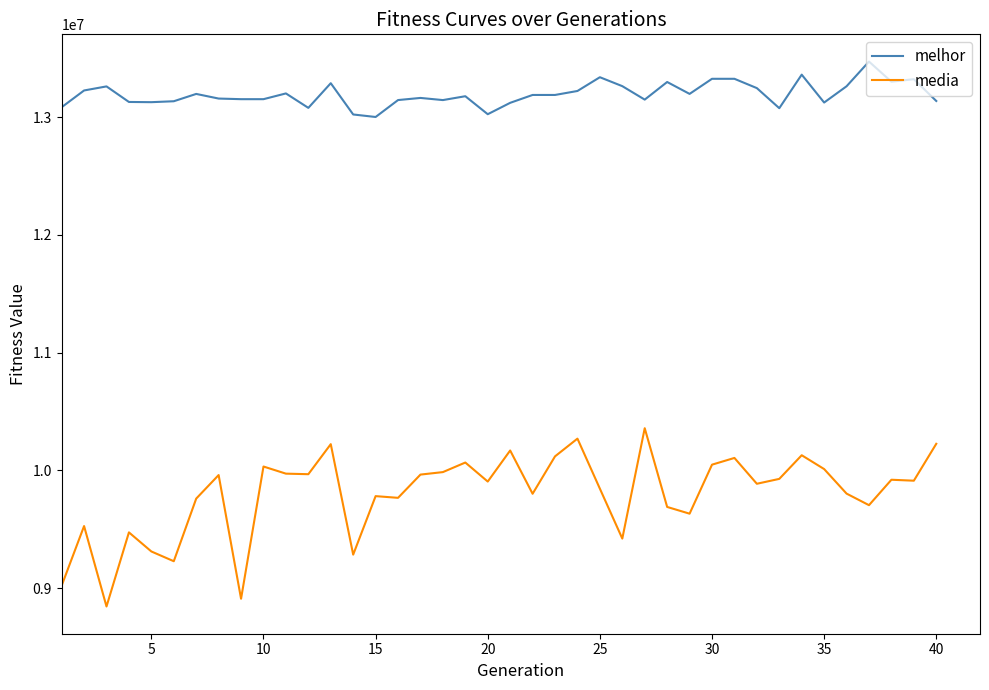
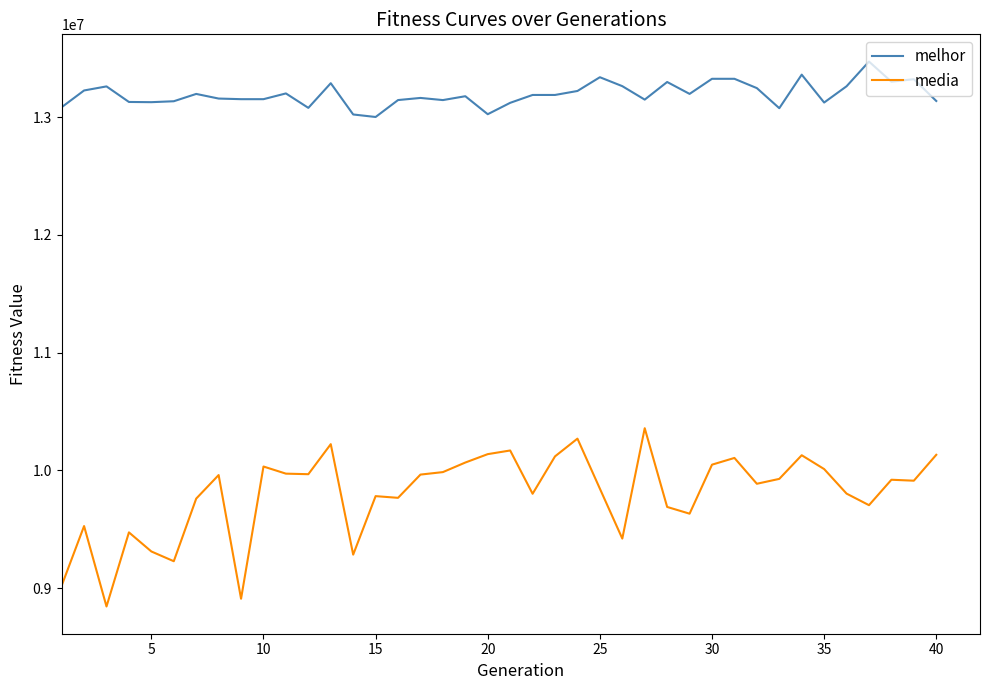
media, 20: 9900000 -> 10140000
media, 40: 10230000 -> 10130000
